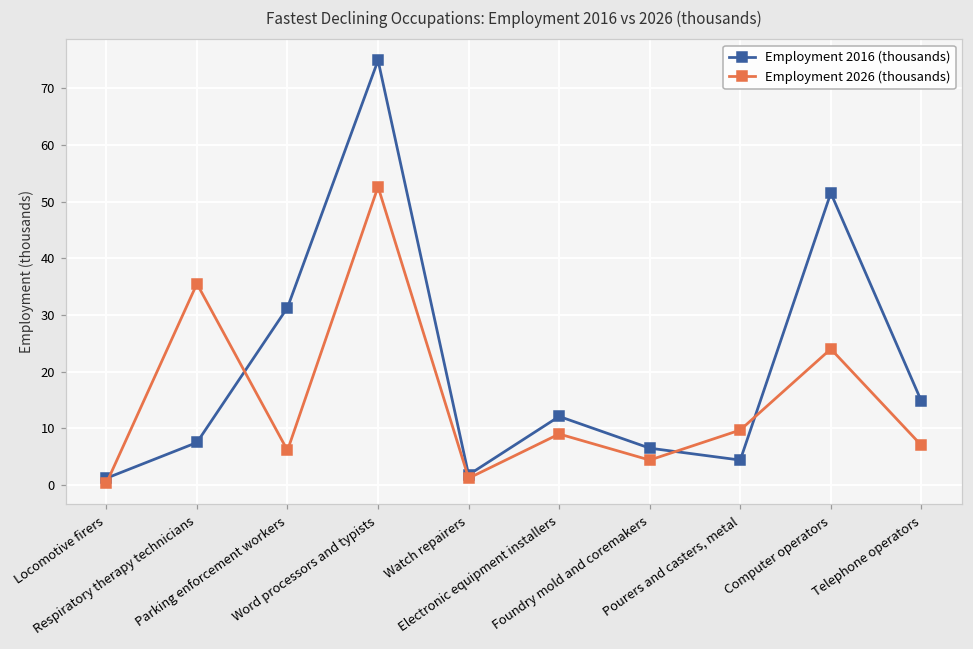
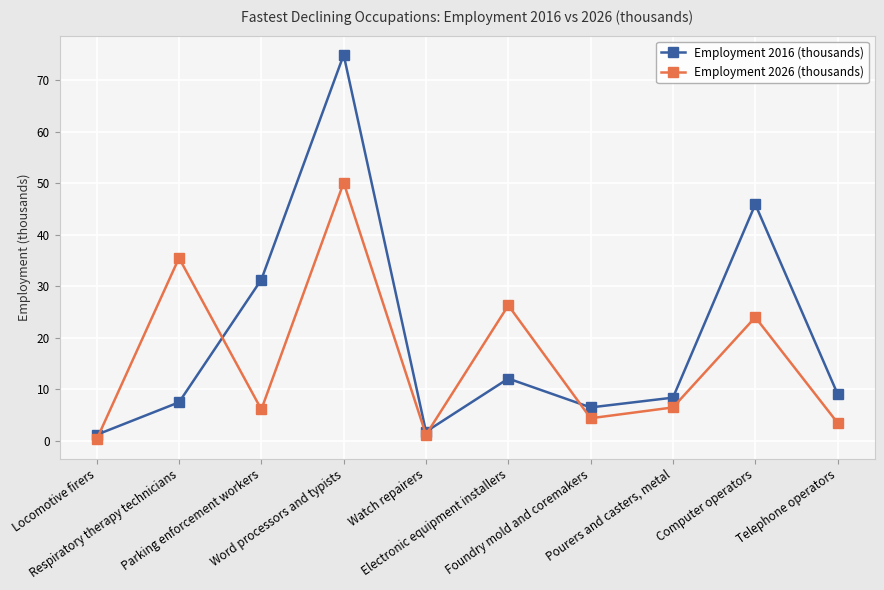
Employment 2026 (thousands), Word processors and typists: 53 -> 50
Employment 2026 (thousands), Electronic equipment installers: 9 -> 26
Employment 2016 (thousands), Pourers and casters, metal: 4 -> 8
Employment 2026 (thousands), Pourers and casters, metal: 10 -> 7
Employment 2016 (thousands), Computer operators: 52 -> 46
Employment 2016 (thousands), Telephone operators: 15 -> 9
Employment 2026 (thousands), Telephone operators: 7 -> 4
